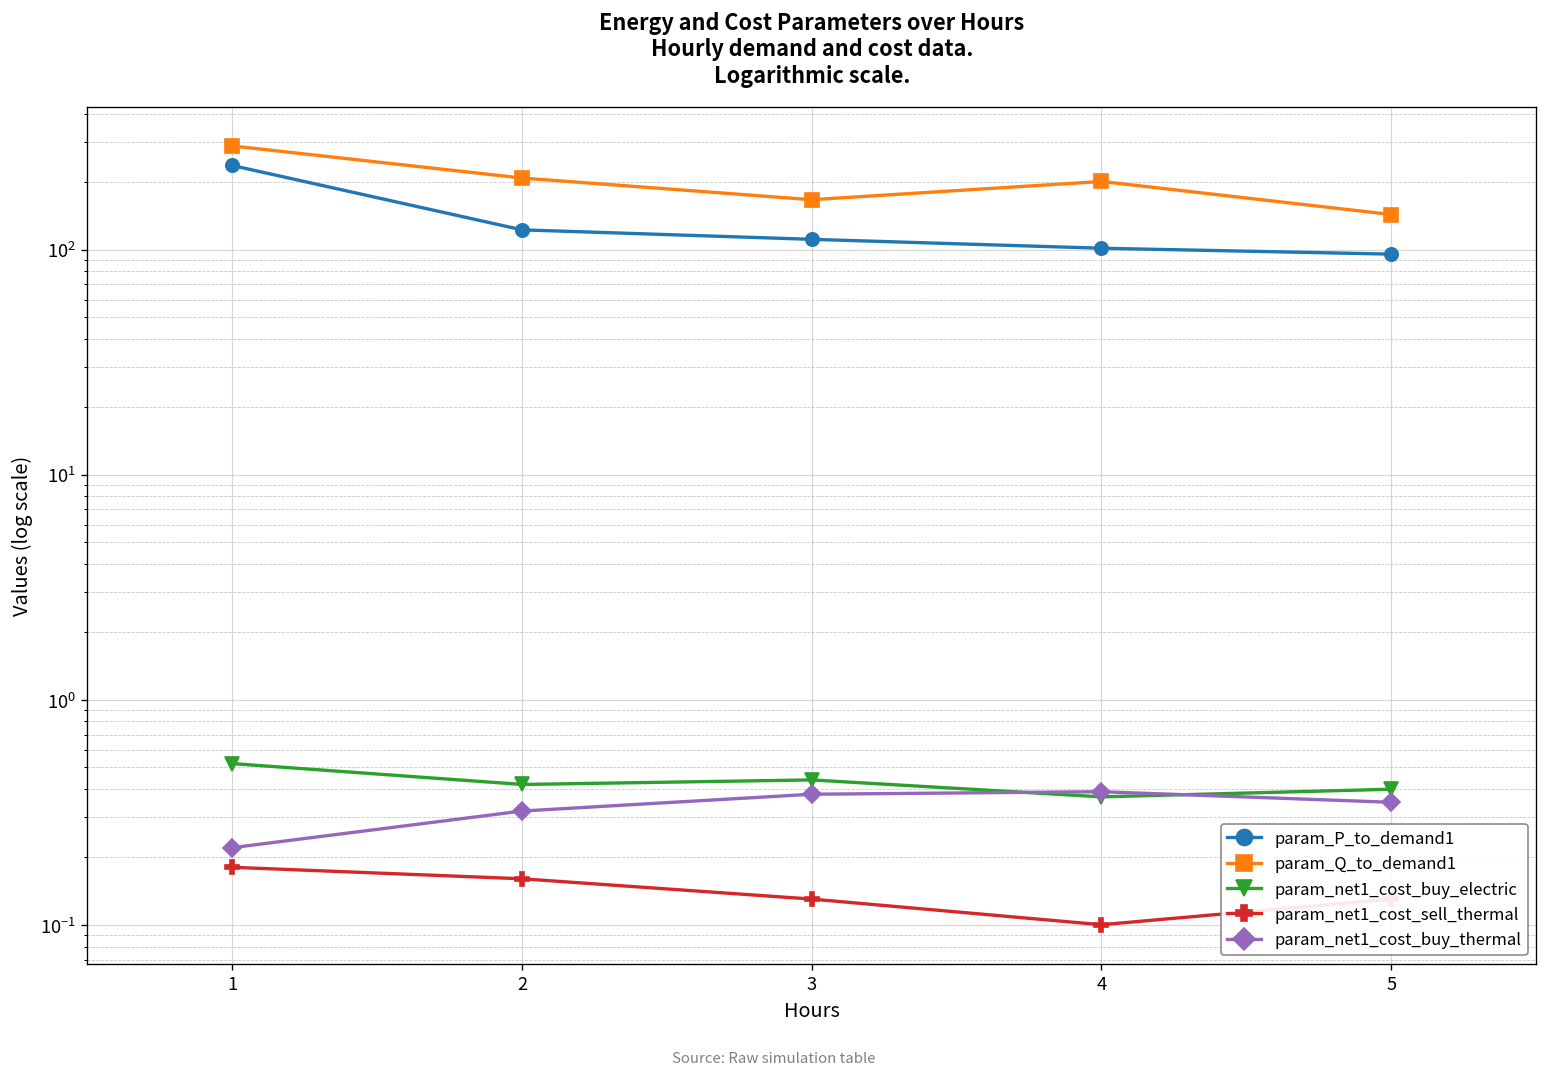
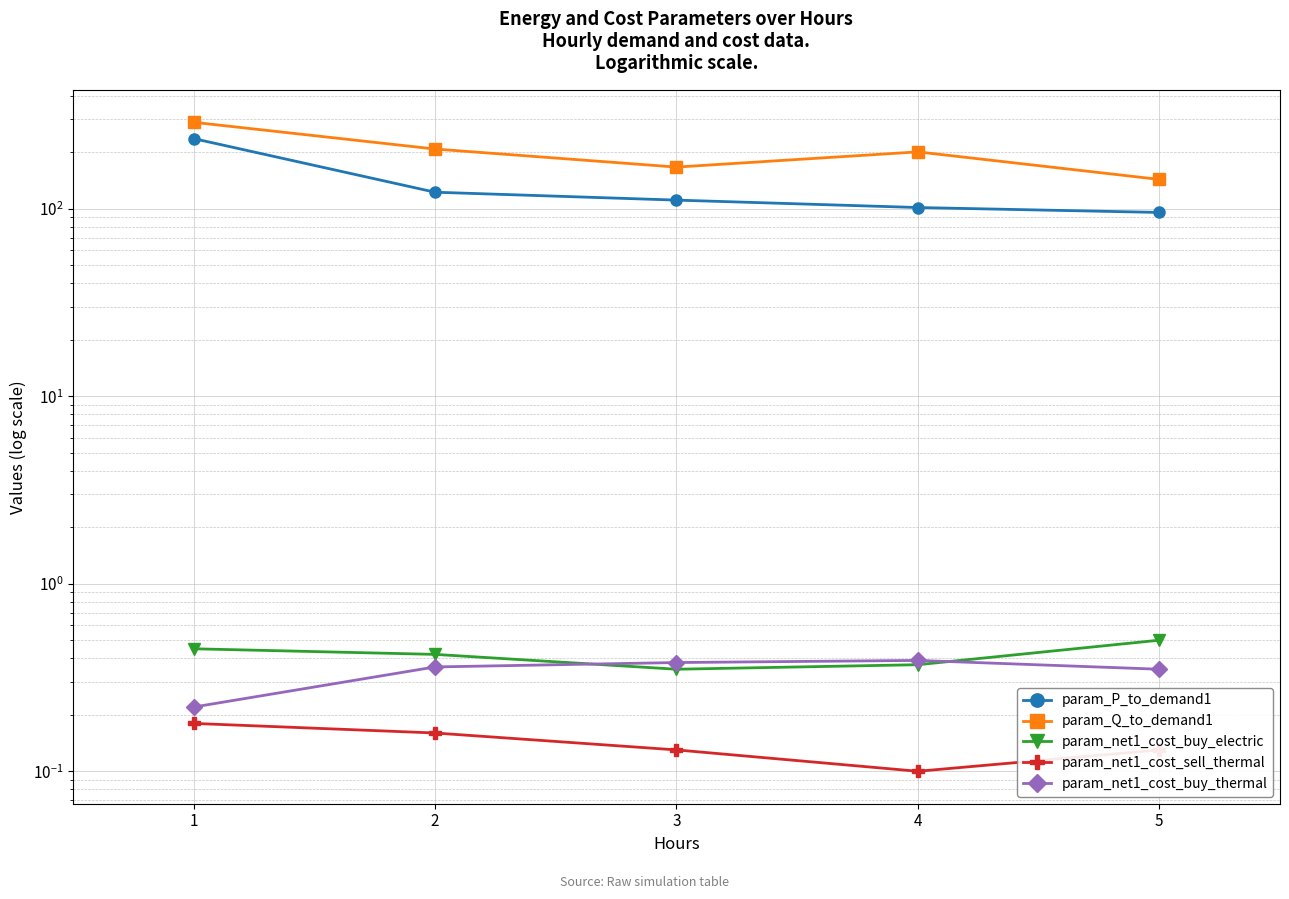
param_net1_cost_buy_electric, 1: 0.52 -> 0.45
param_net1_cost_buy_thermal, 2: 0.32 -> 0.36
param_net1_cost_buy_electric, 3: 0.44 -> 0.35
param_net1_cost_buy_electric, 5: 0.4 -> 0.5
